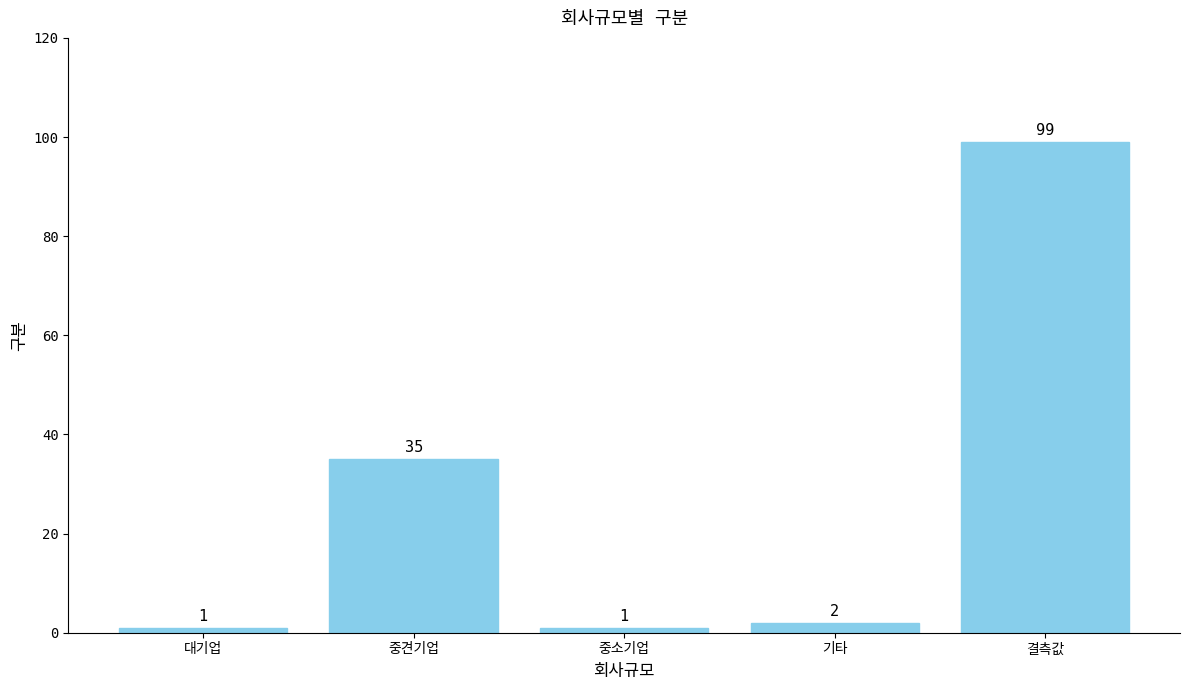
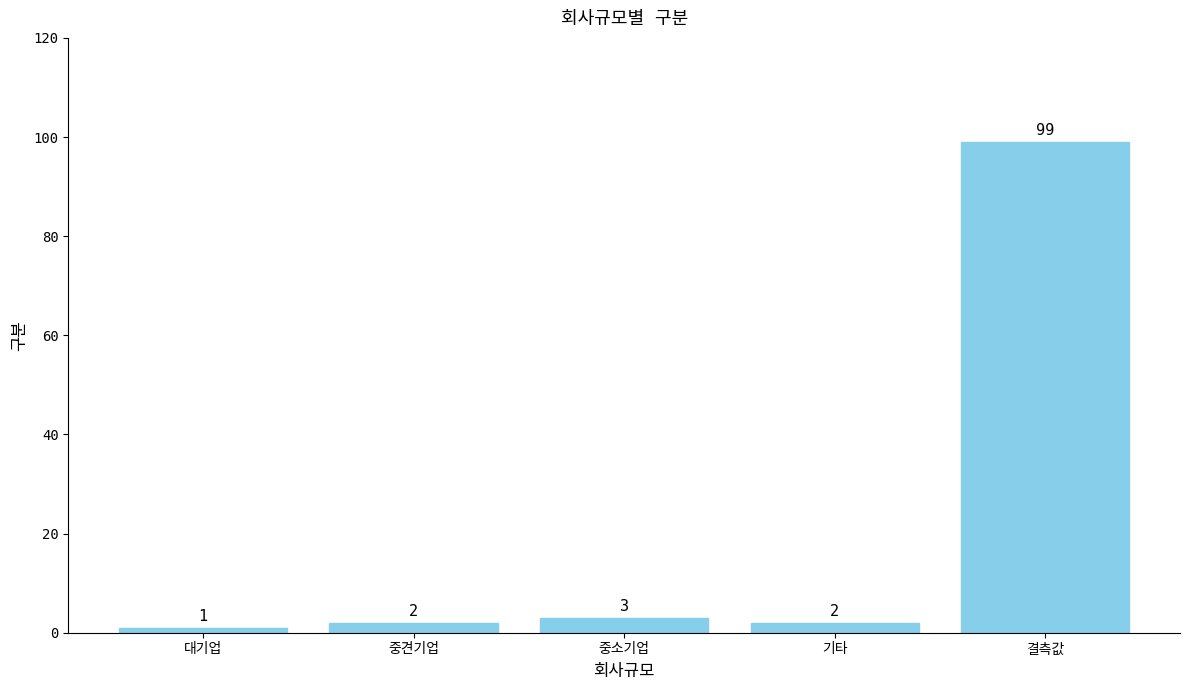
중견기업: 35 -> 2
중소기업: 1 -> 3
